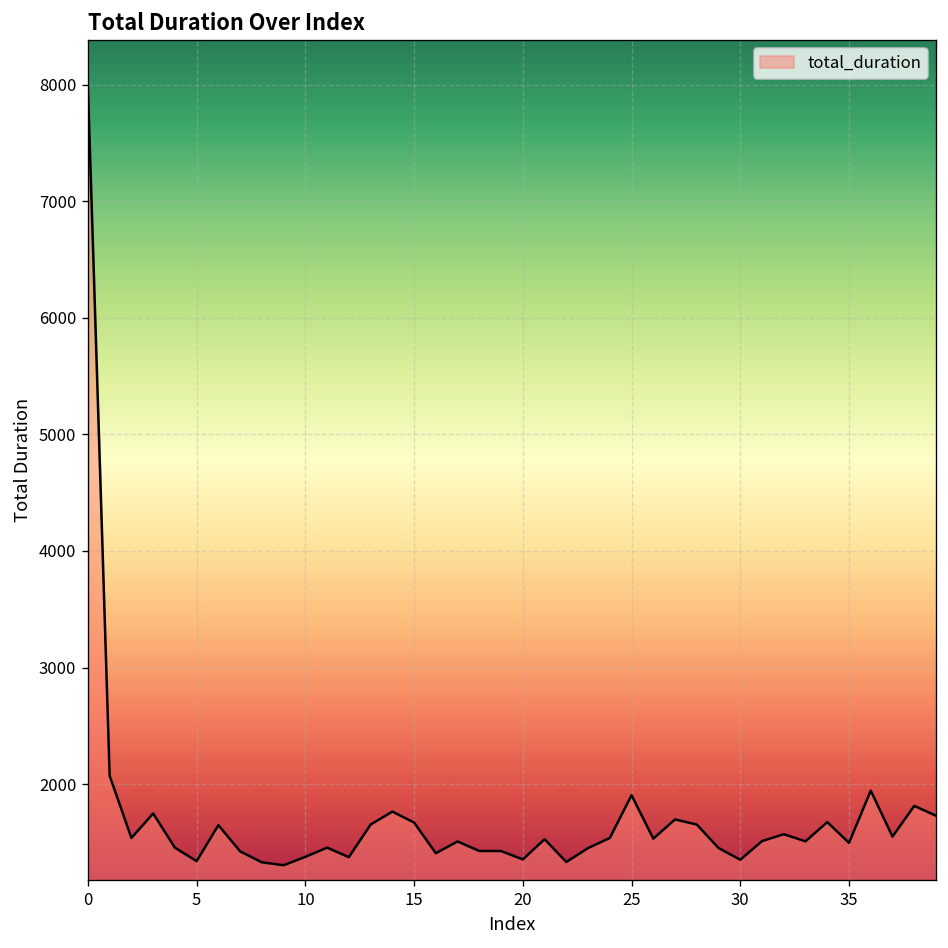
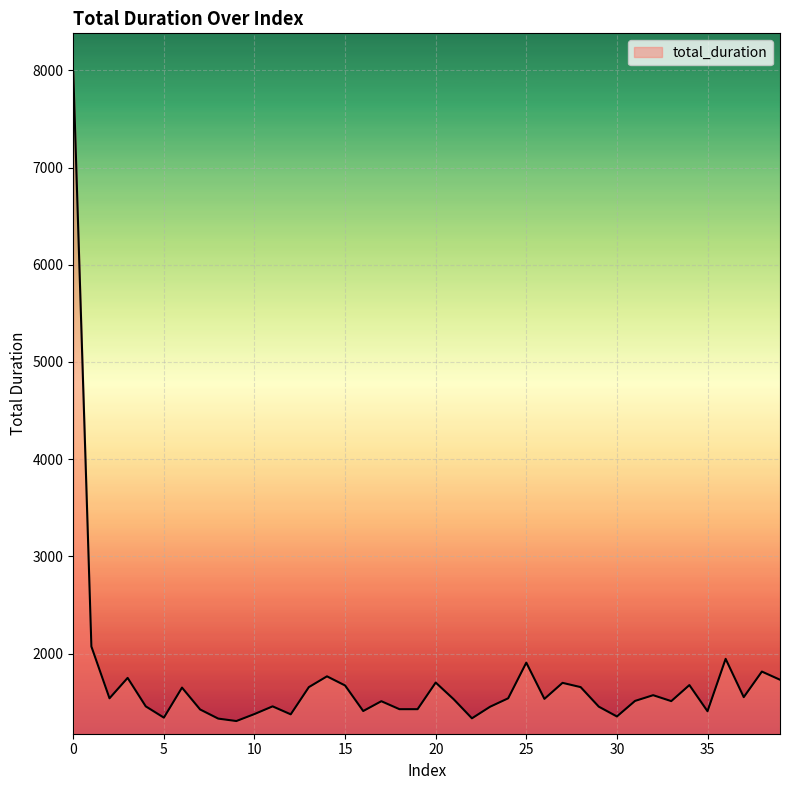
20: 1400 -> 1700
35: 1500 -> 1400
